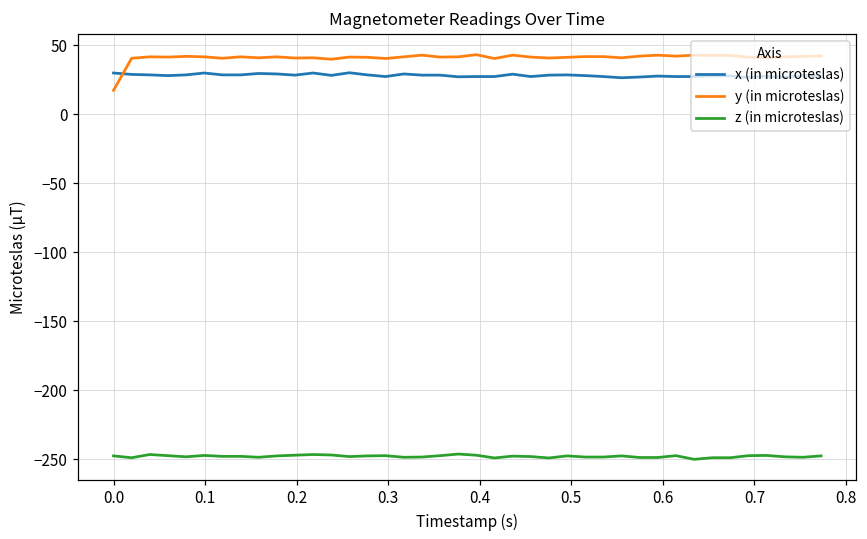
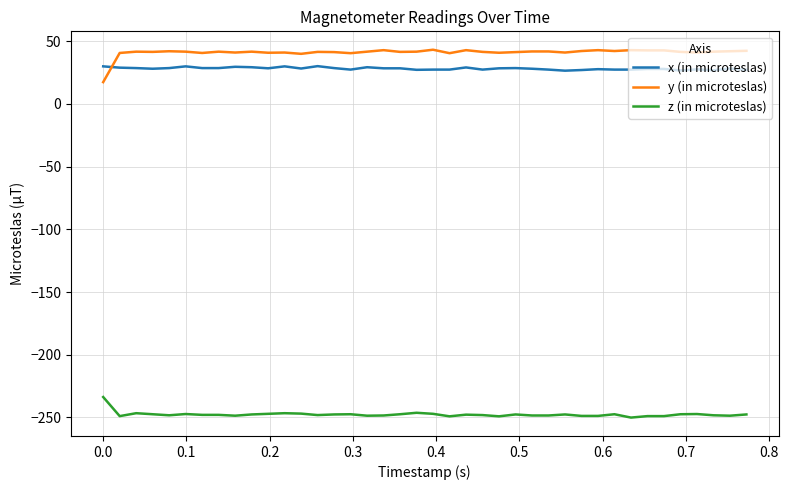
z (in microteslas), 0.0: -248 -> -234
